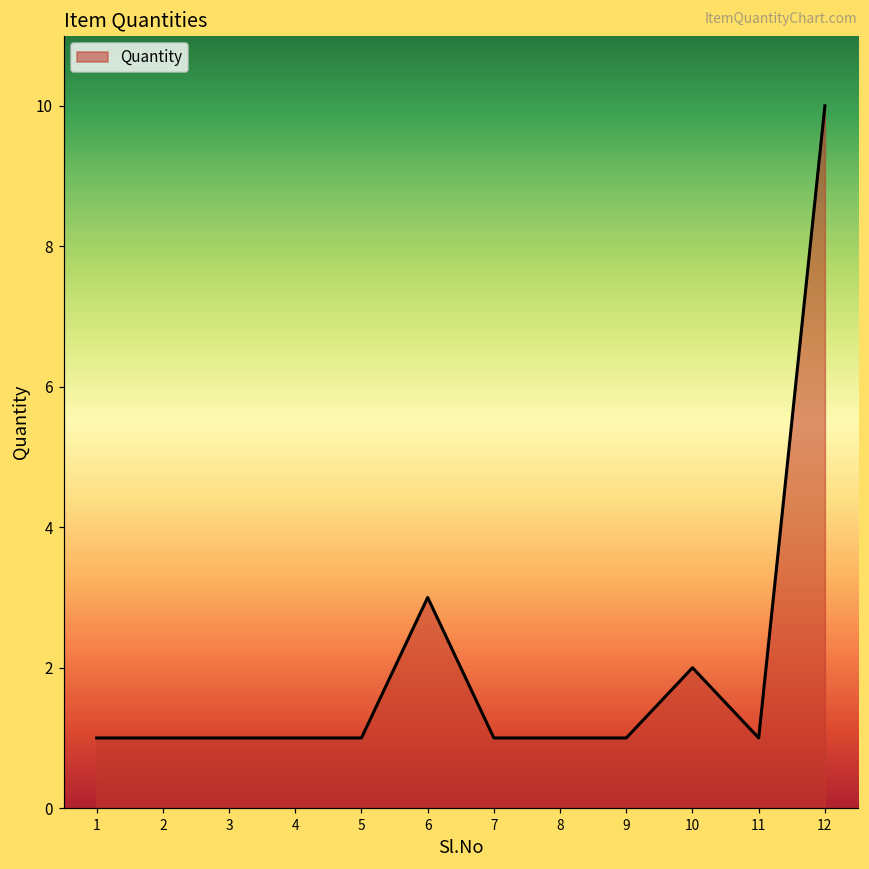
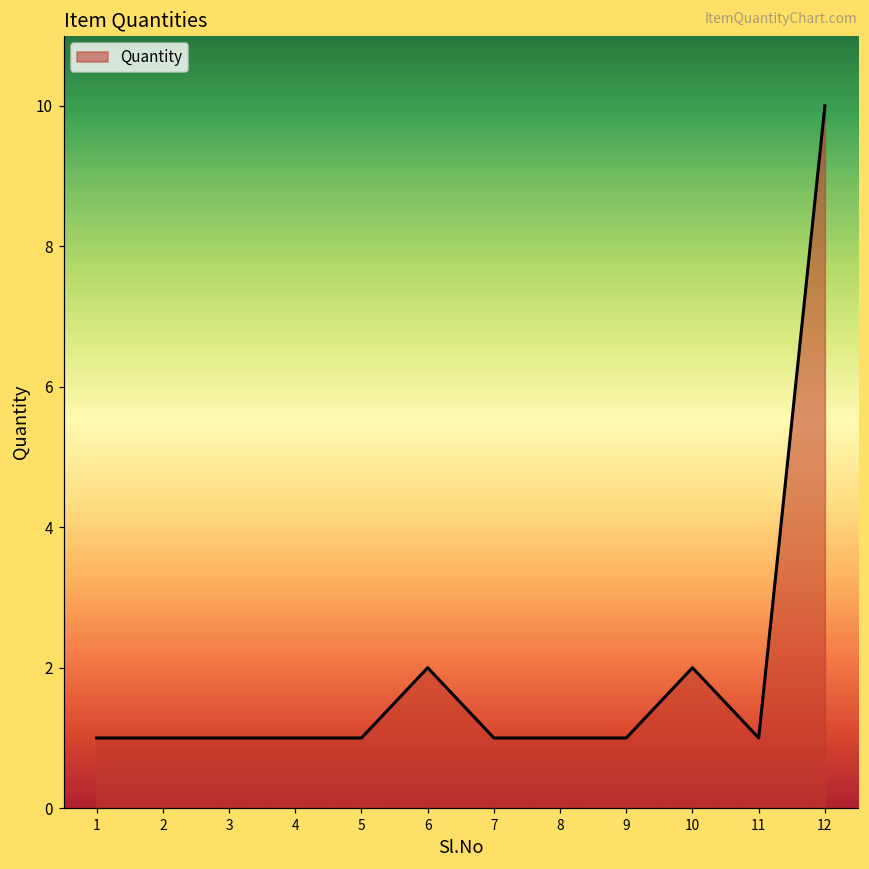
6: 3 -> 2
